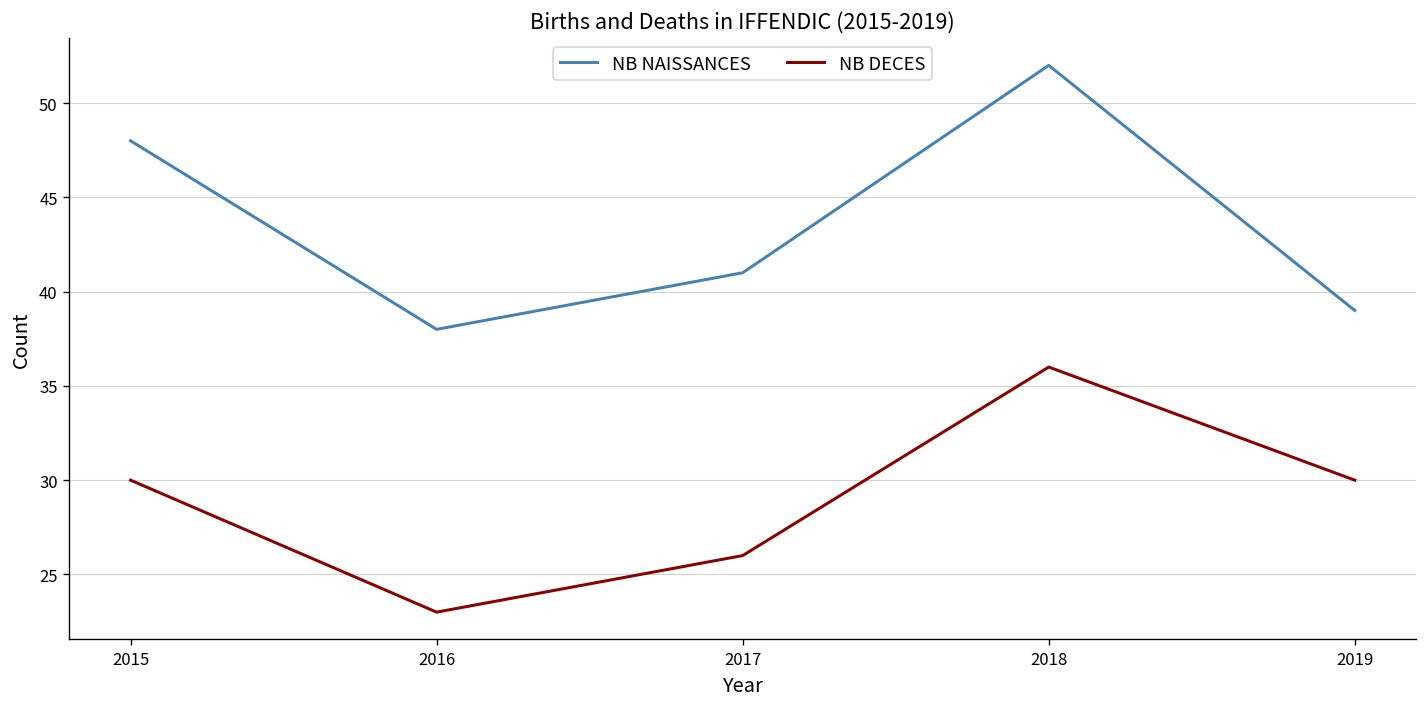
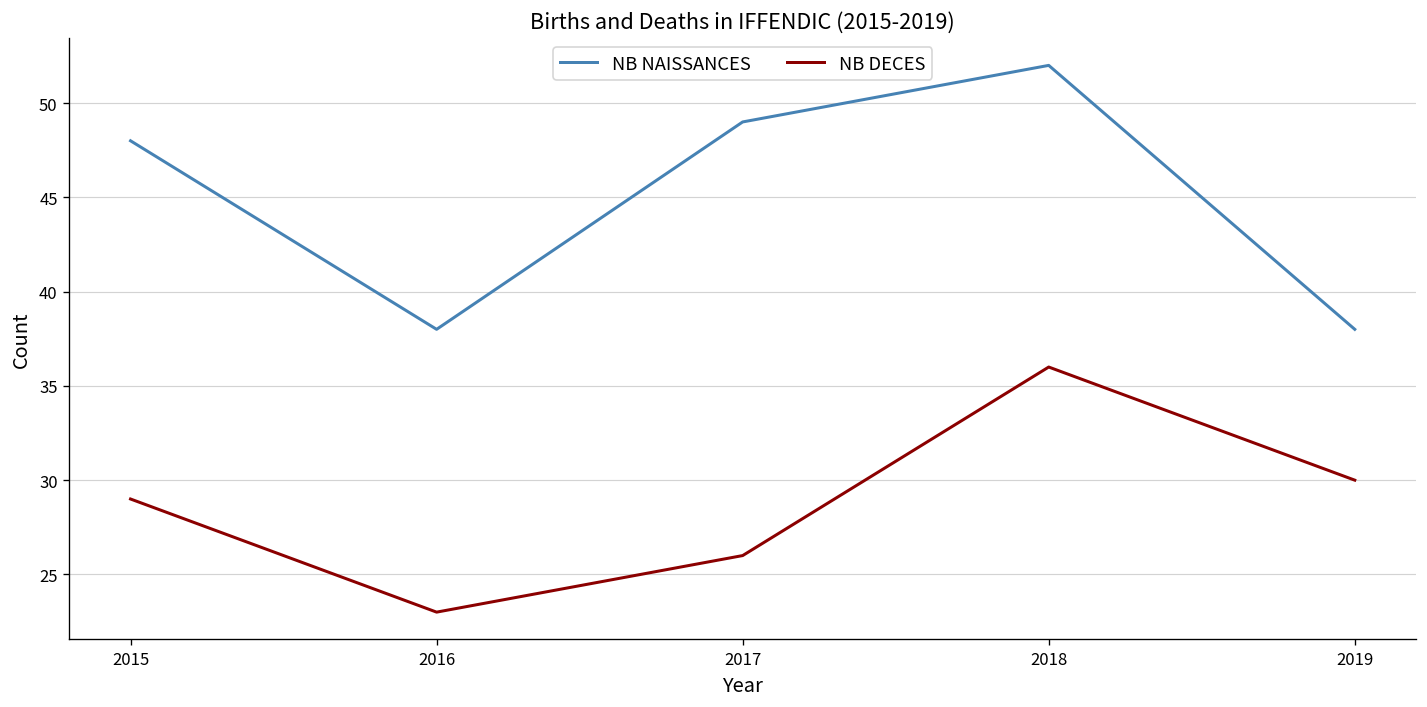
NB DECES, 2015: 30 -> 29
NB NAISSANCES, 2017: 41 -> 49
NB NAISSANCES, 2019: 39 -> 38
